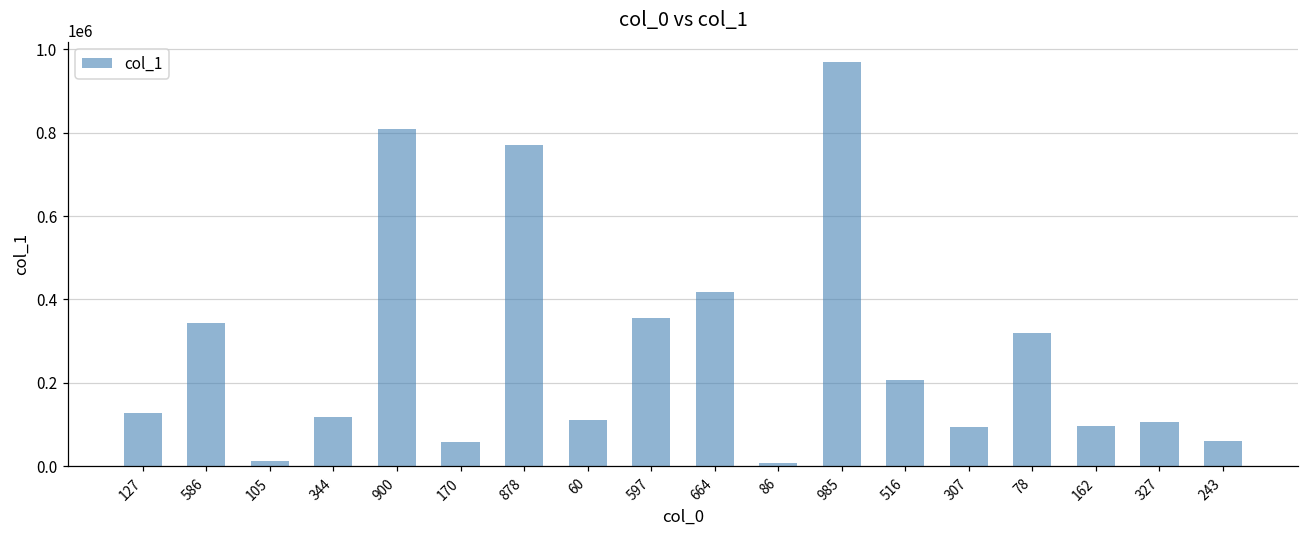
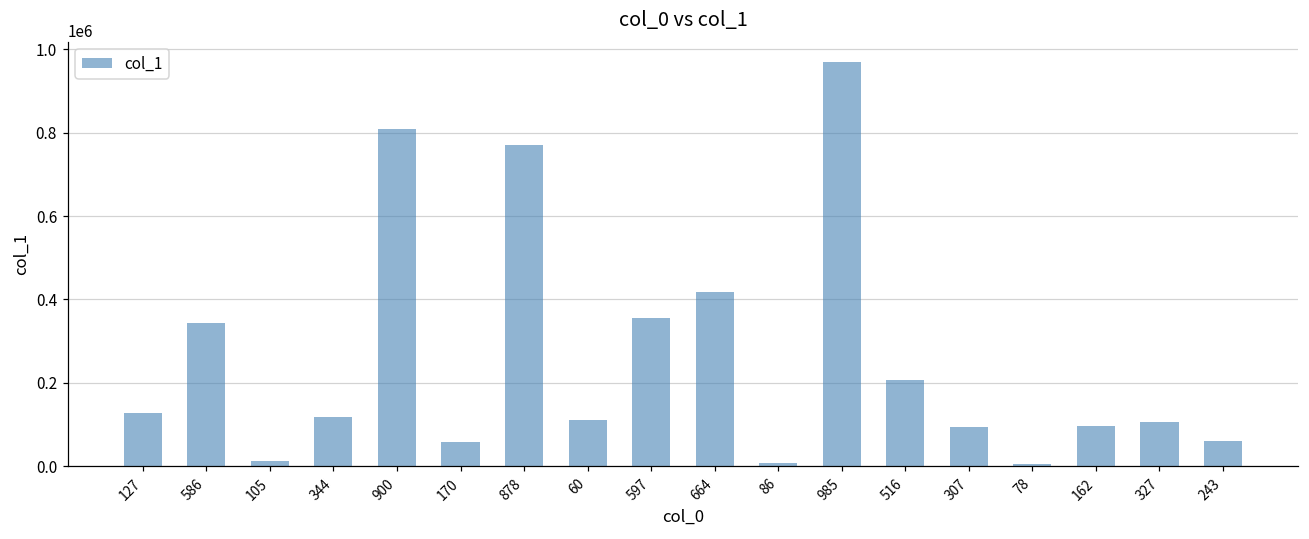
78: 320000 -> 10000
